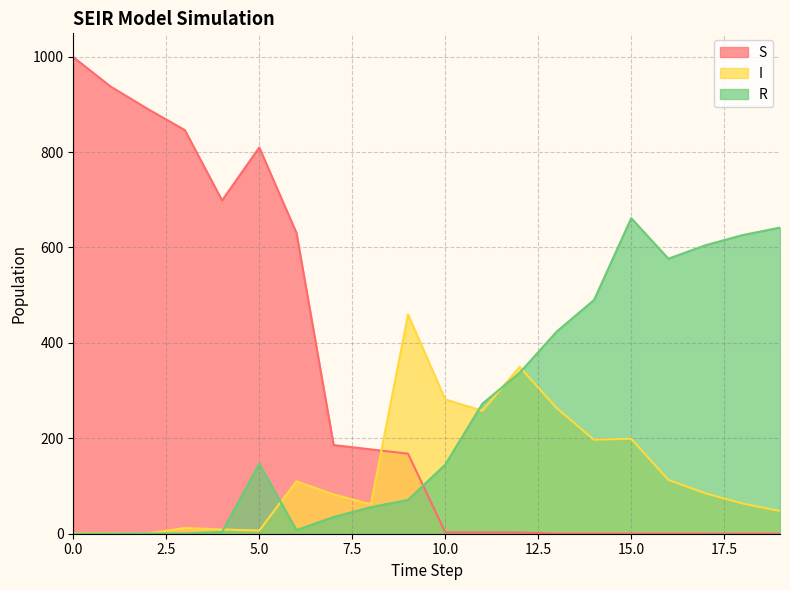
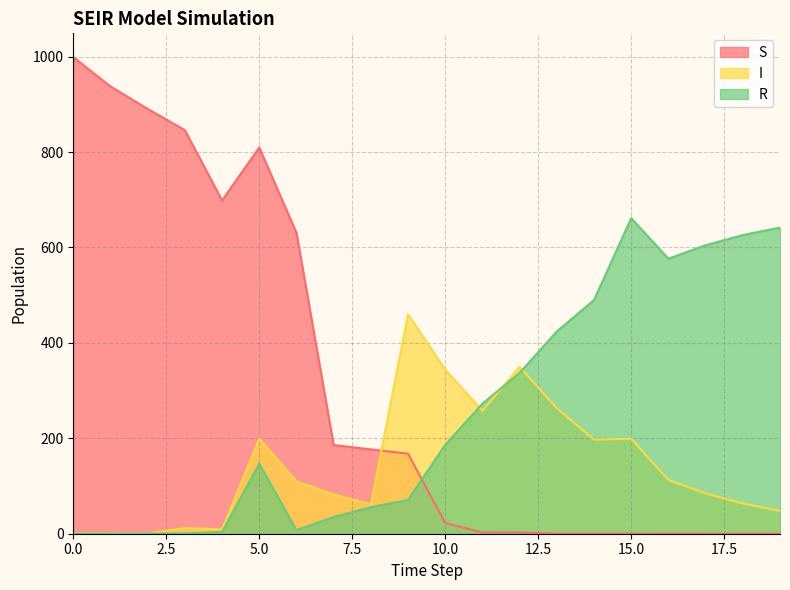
I, 5.0: 10 -> 200
S, 10.0: 0 -> 20
I, 10.0: 280 -> 340
R, 10.0: 140 -> 190
